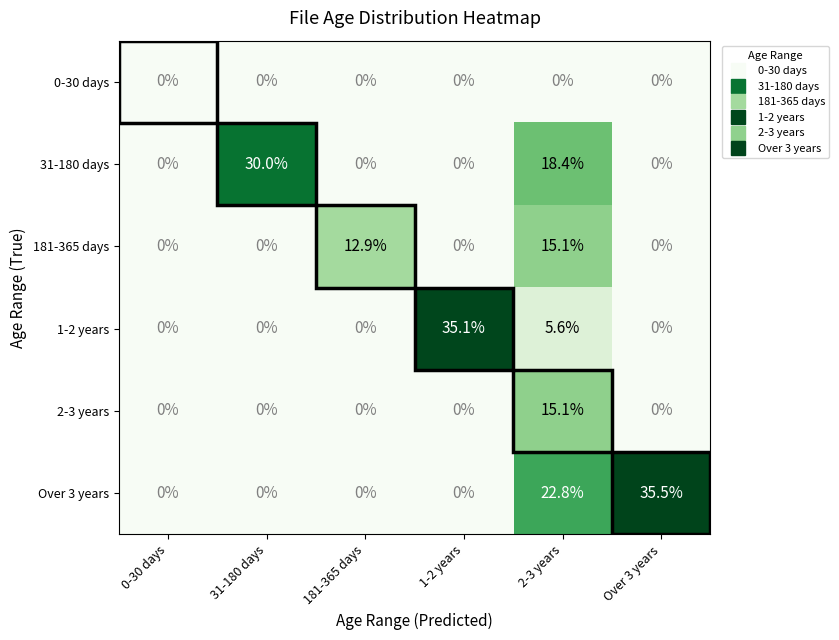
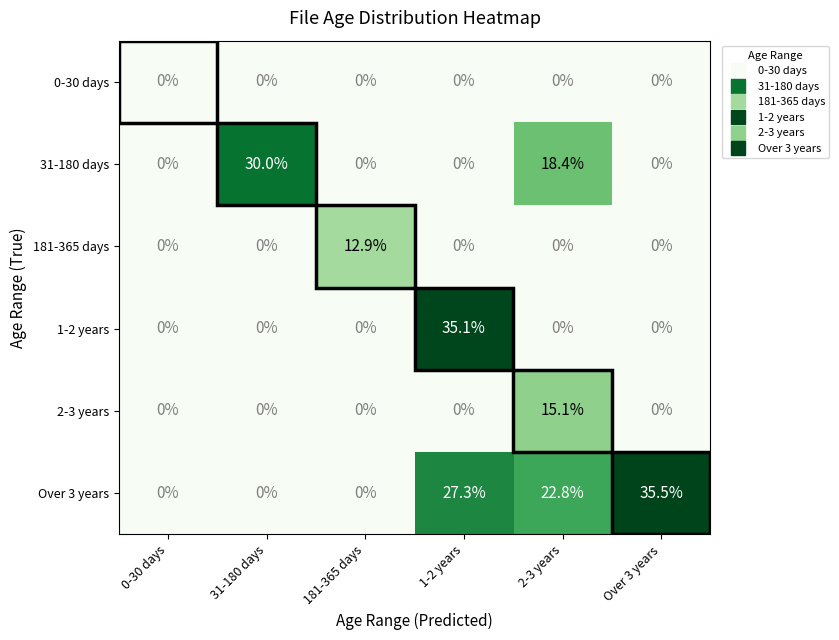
181-365 days, 2-3 years: 15.1% -> 0%
1-2 years, 2-3 years: 5.6% -> 0%
Over 3 years, 1-2 years: 0% -> 27.3%
